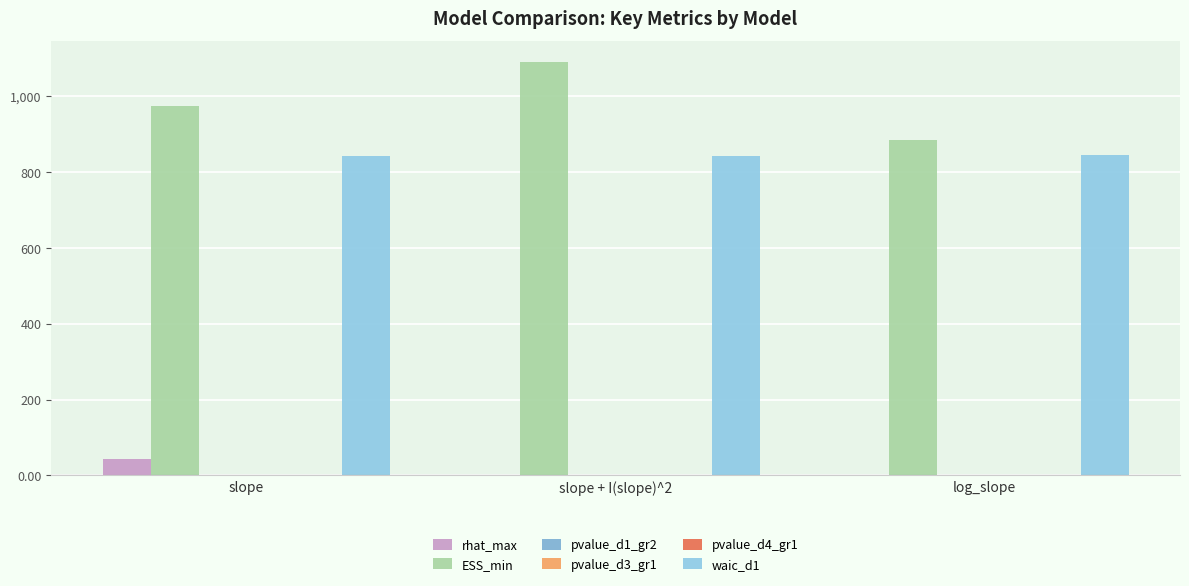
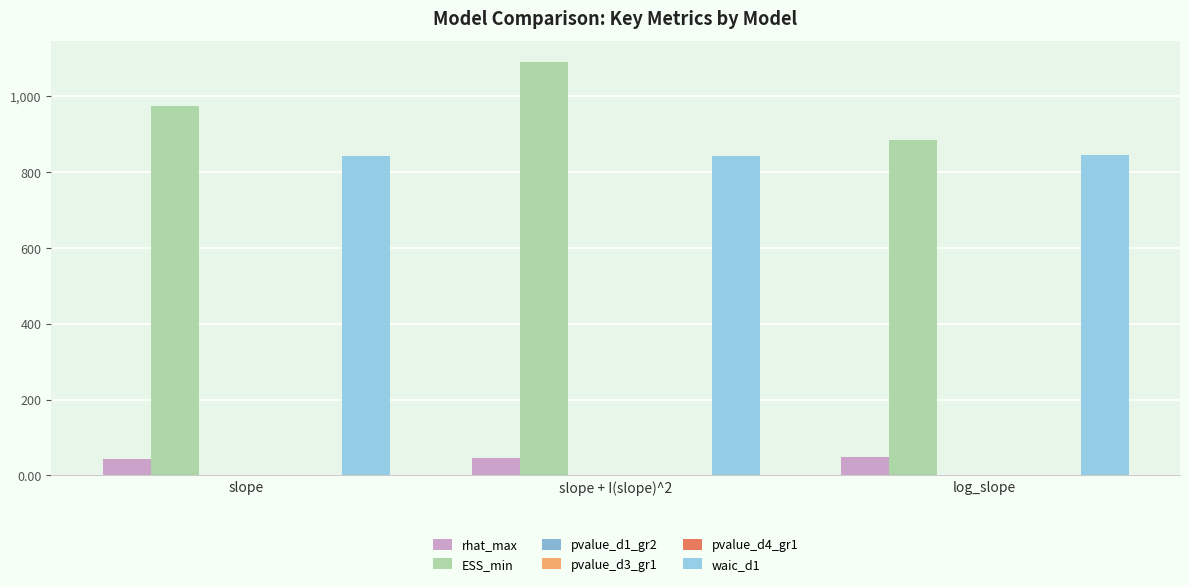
rhat_max, slope + I(slope)^2: 0 -> 50
rhat_max, log_slope: 0 -> 50
